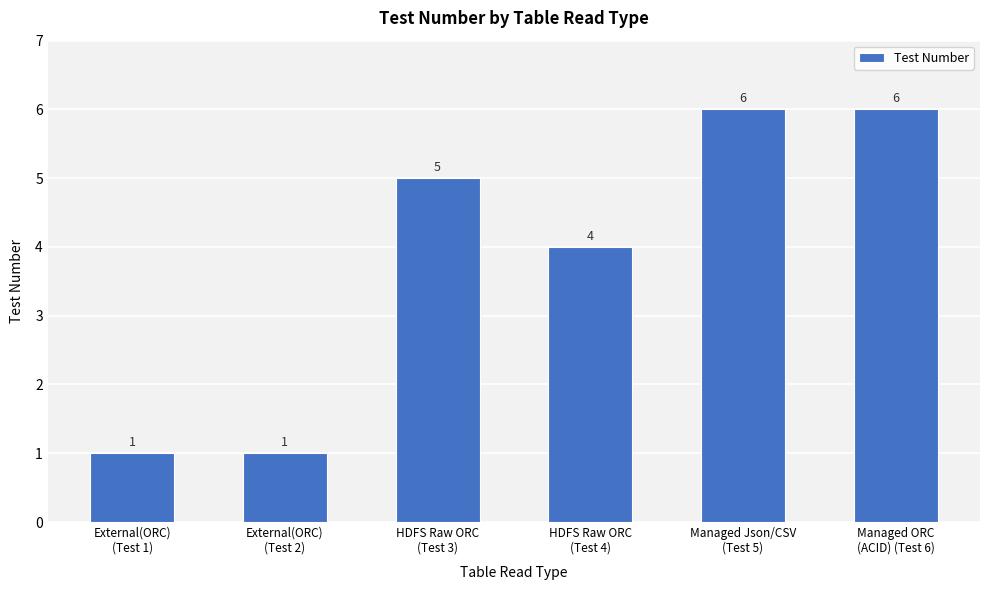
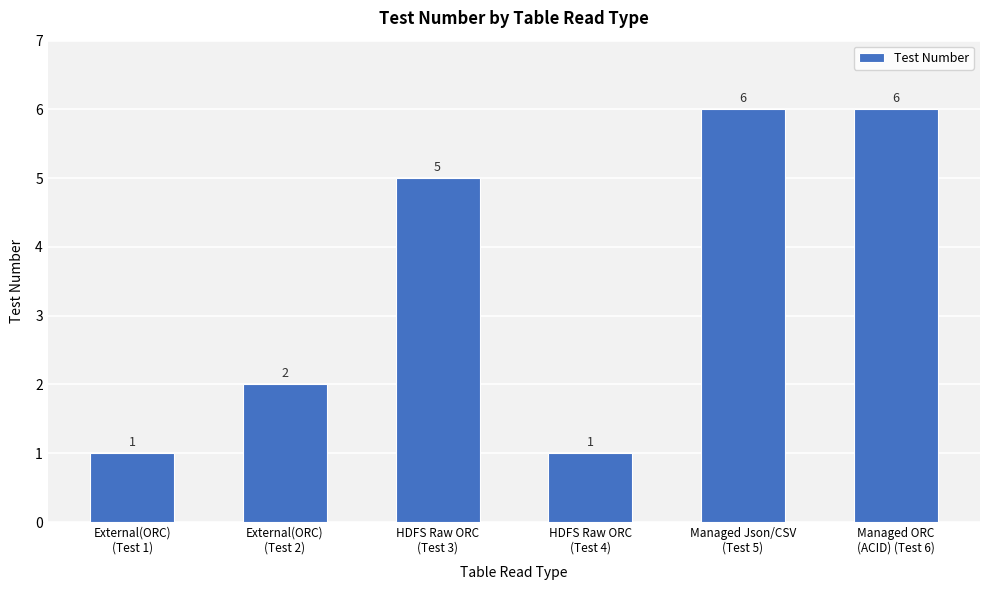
External(ORC) (Test 2): 1 -> 2
HDFS Raw ORC (Test 4): 4 -> 1
